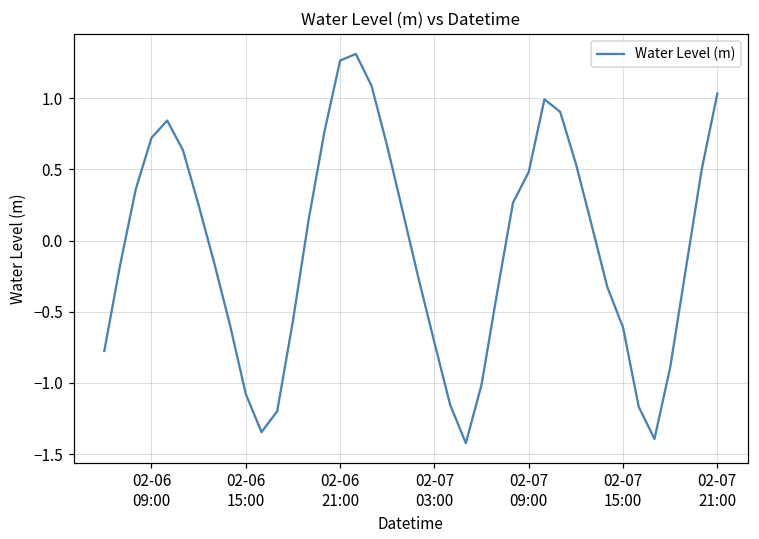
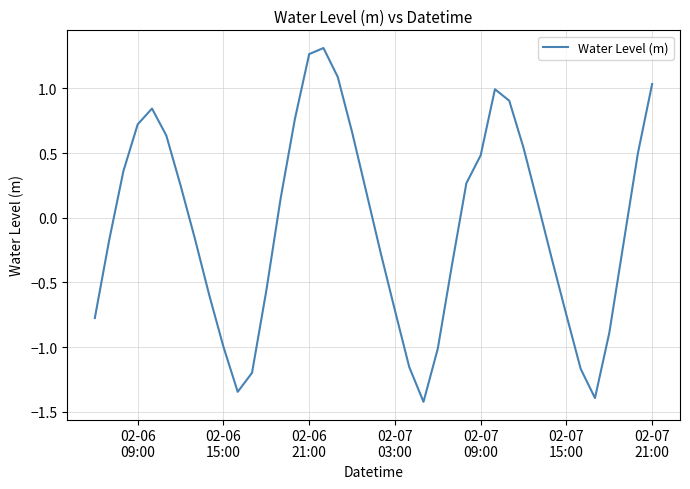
02-06 15:00: -1.08 -> -1.00
02-07 15:00: -0.61 -> -0.75
